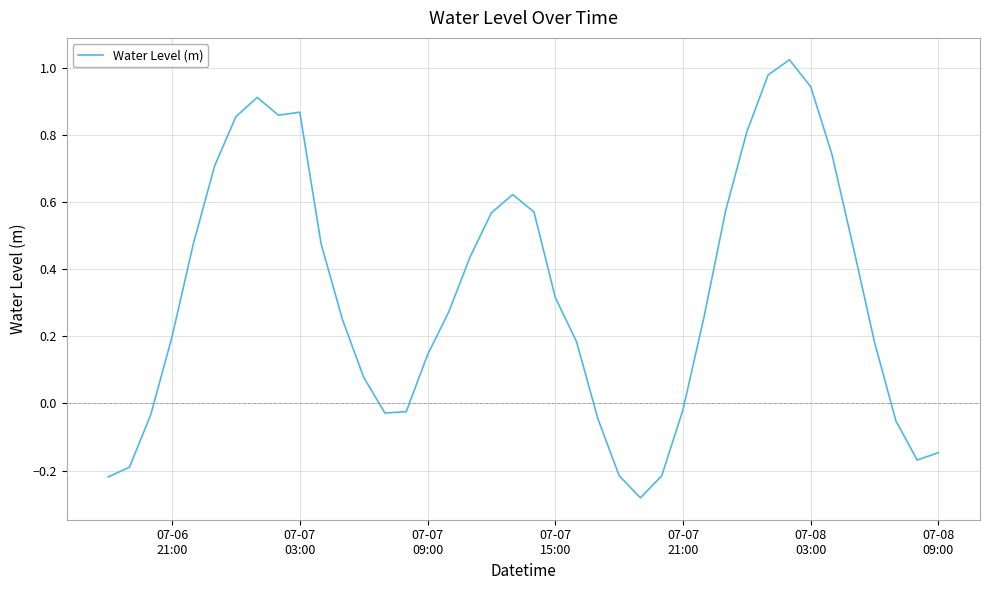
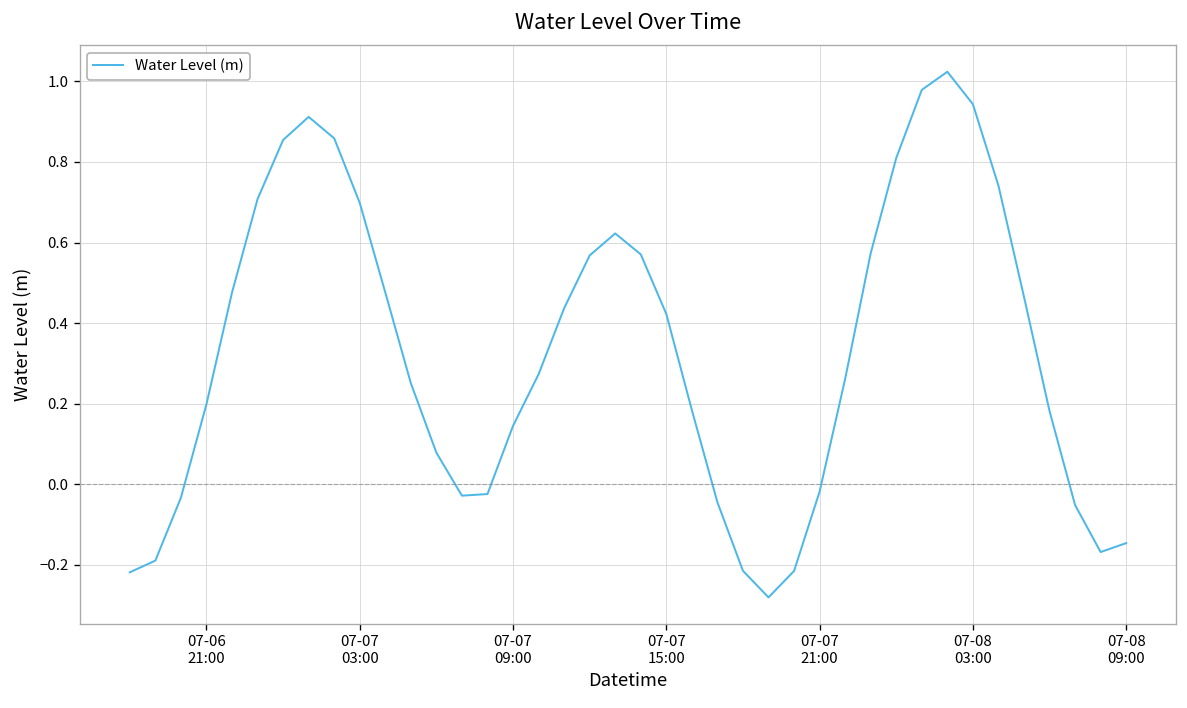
07-07 03:00: 0.87 -> 0.70
07-07 15:00: 0.32 -> 0.42
